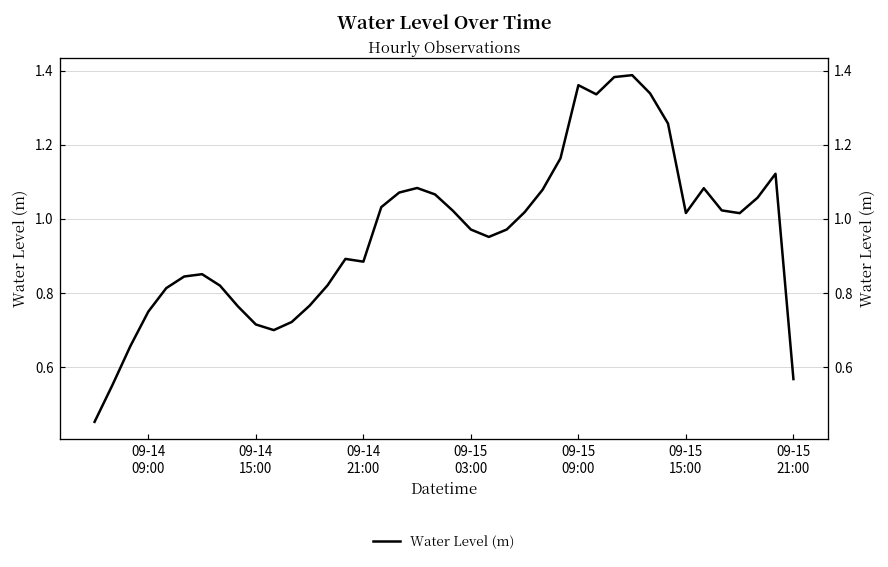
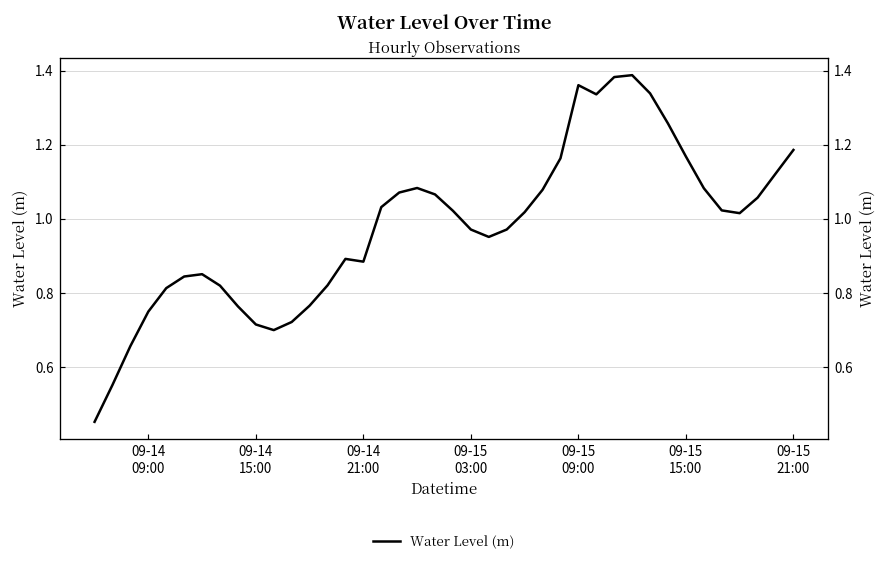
09-15 15:00: 1.02 -> 1.17
09-15 21:00: 0.57 -> 1.19
